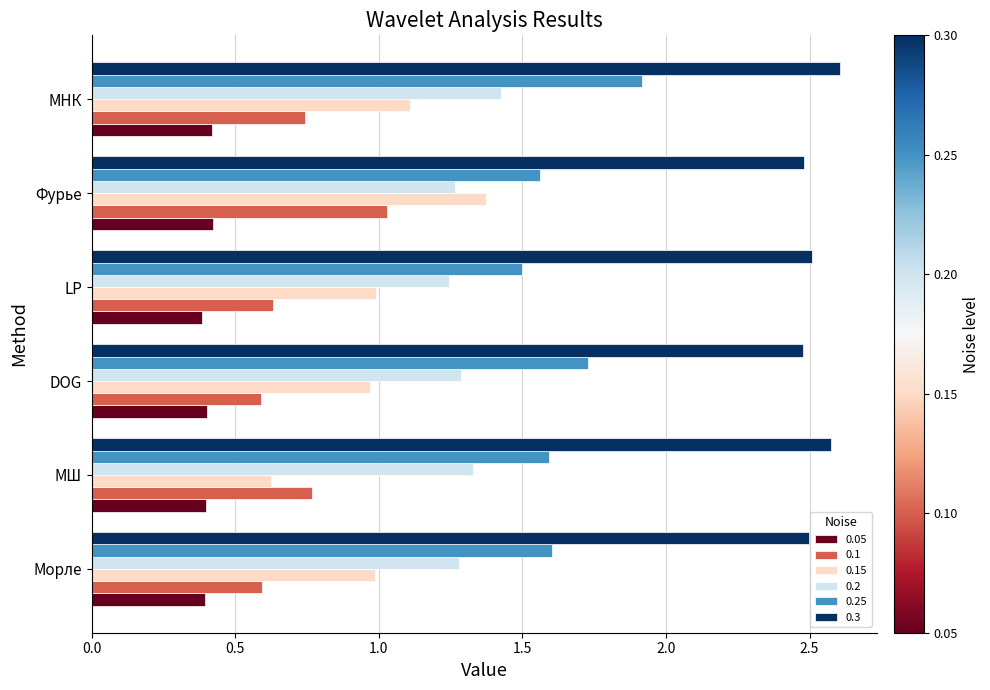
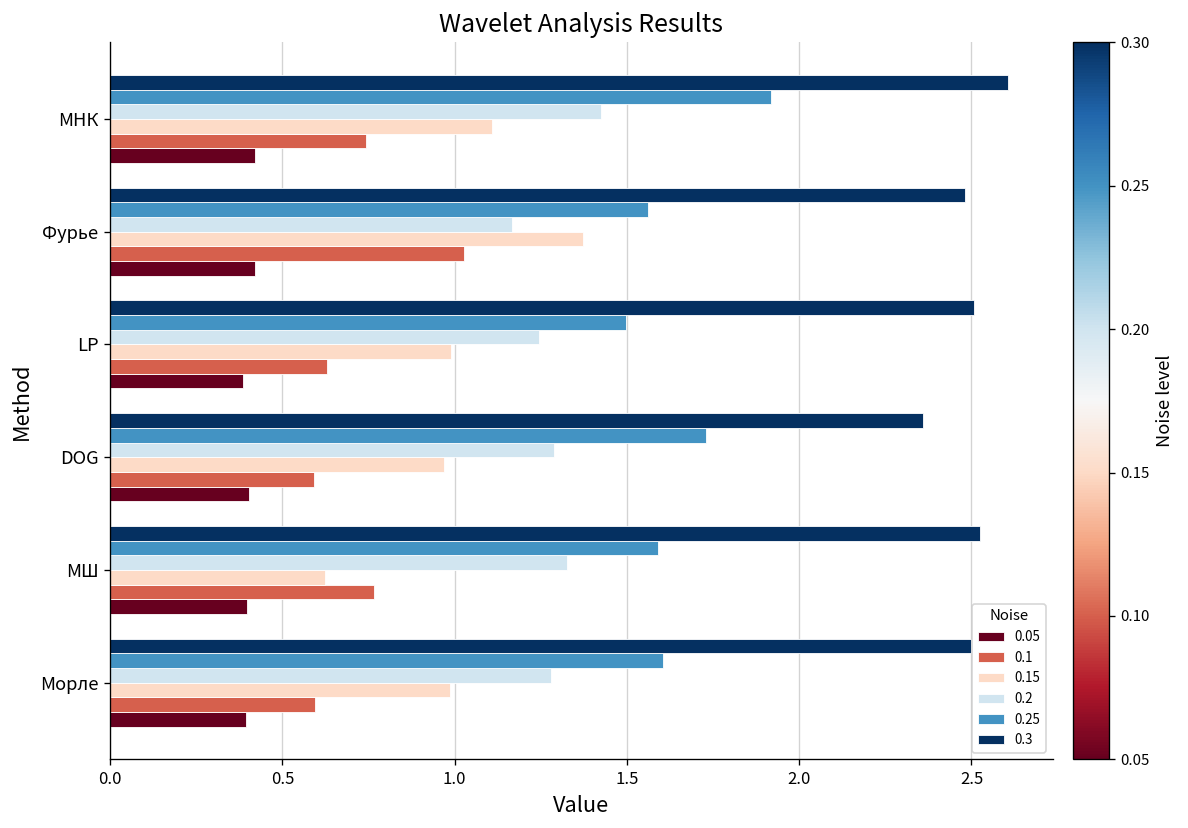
0.2, Фурье: 1.27 -> 1.17
0.3, DOG: 2.48 -> 2.36
0.3, МШ: 2.57 -> 2.53
